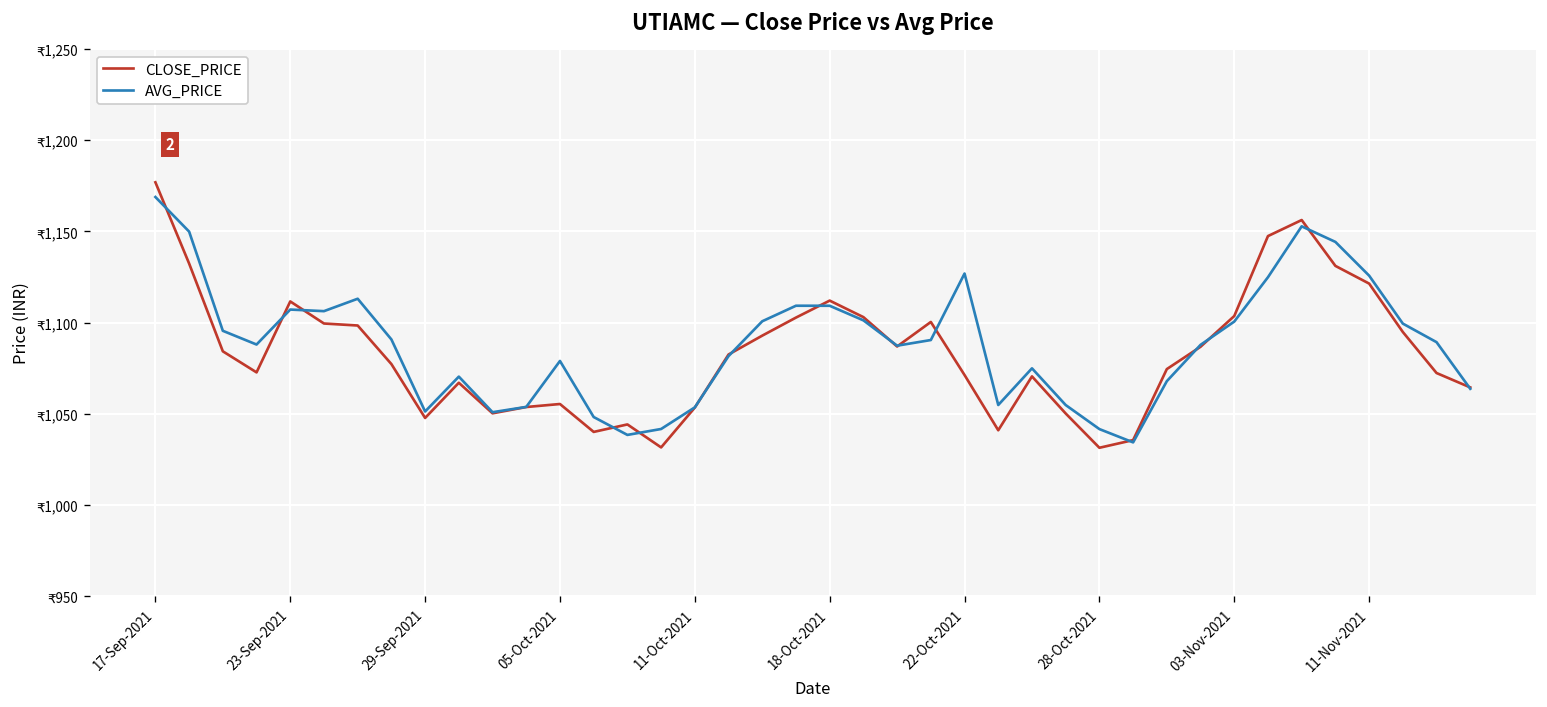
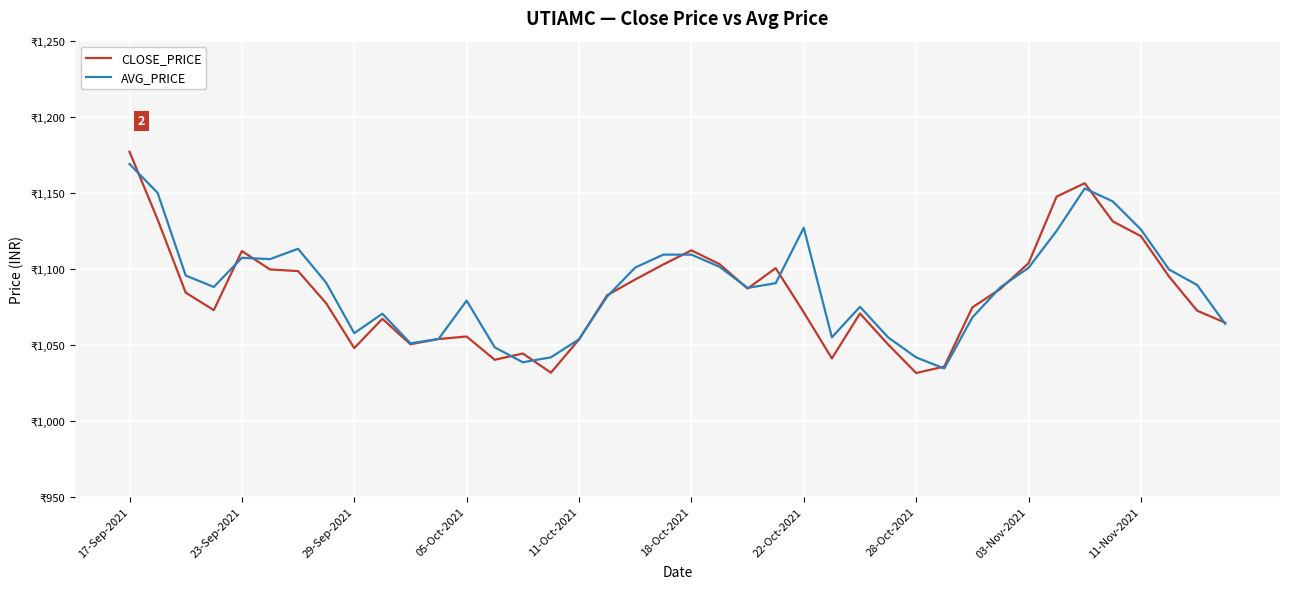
AVG_PRICE, 29-Sep-2021: ₹1,051 -> ₹1,058
